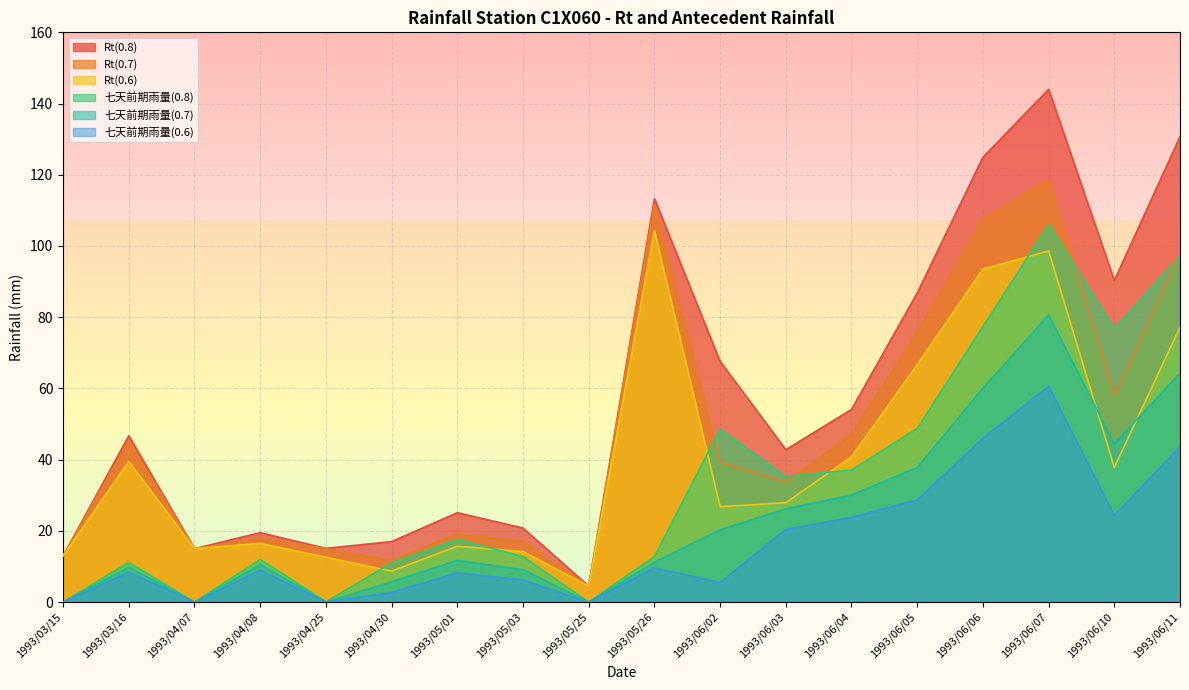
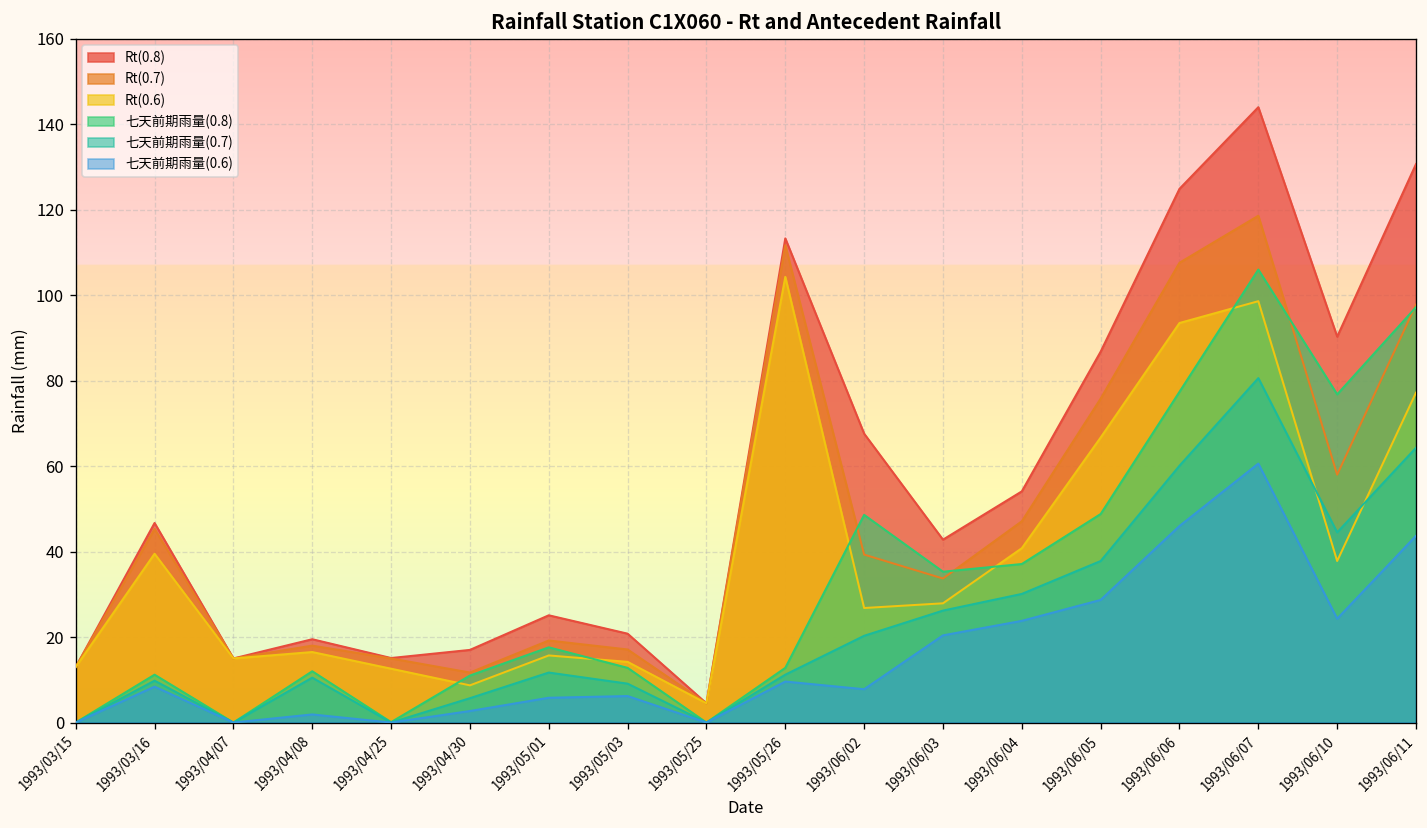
七天前期雨量(0.6), 1993/04/08: 9 -> 2
七天前期雨量(0.6), 1993/05/01: 8 -> 6
七天前期雨量(0.6), 1993/06/02: 6 -> 8
